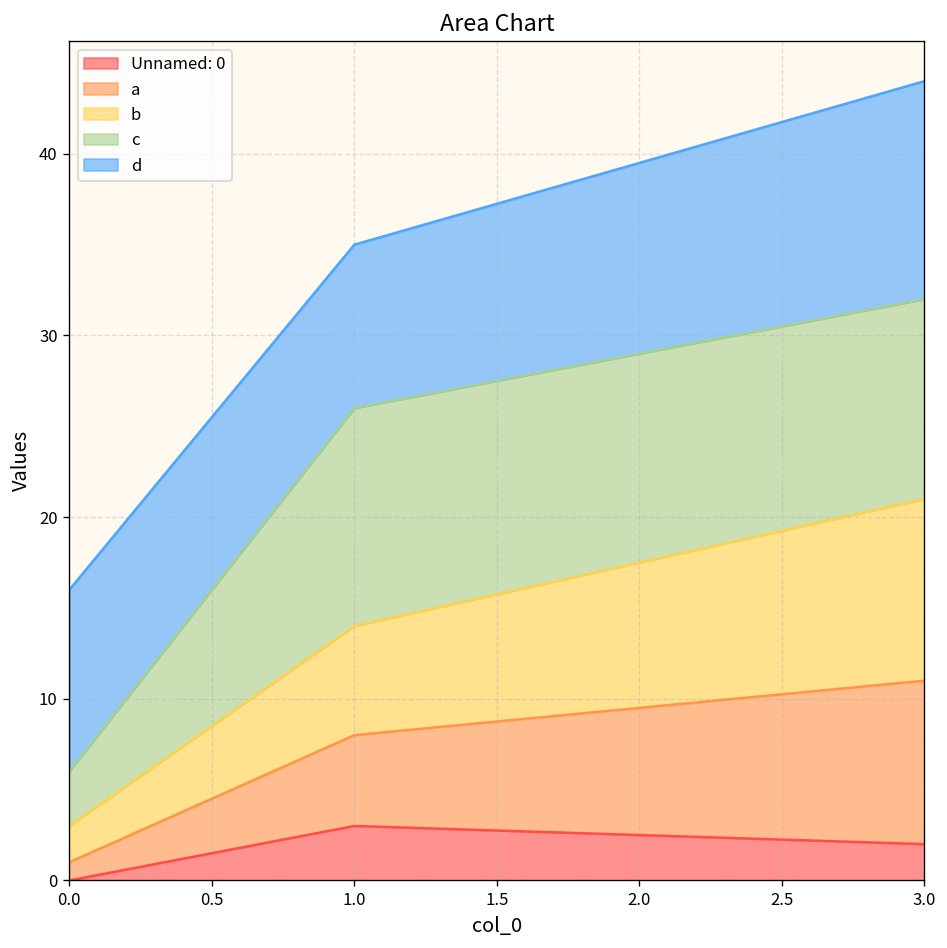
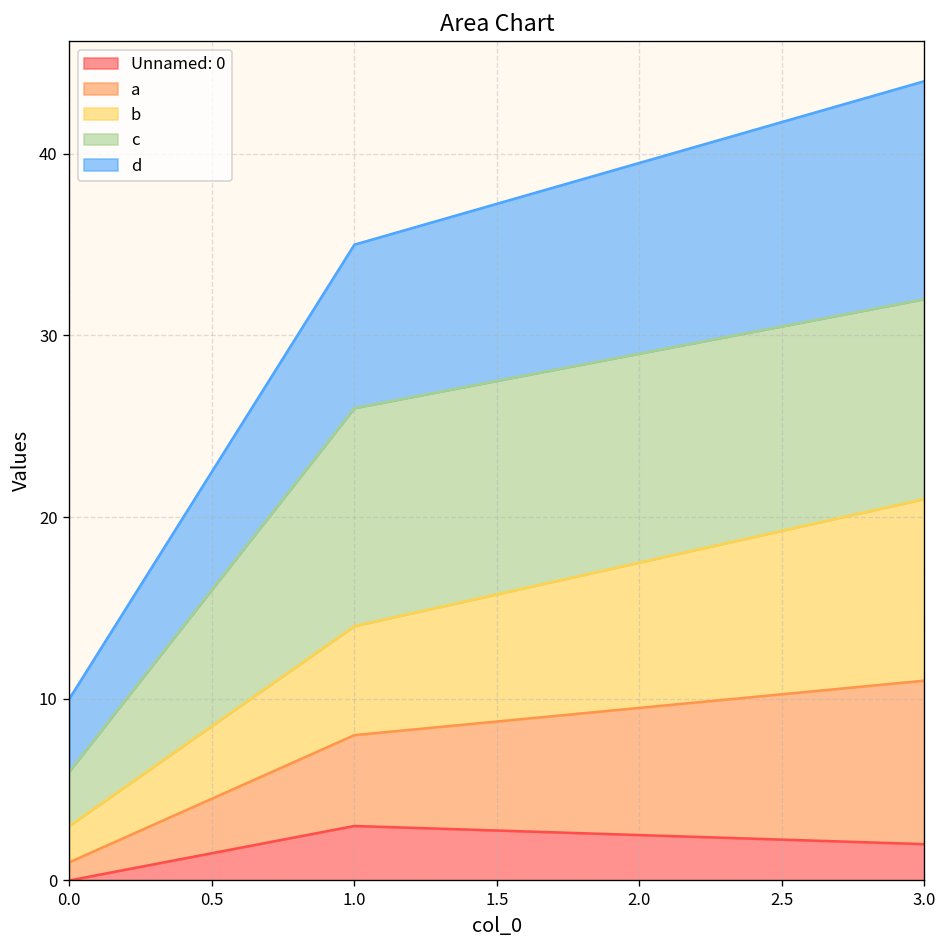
d, 0.0: 10 -> 4
